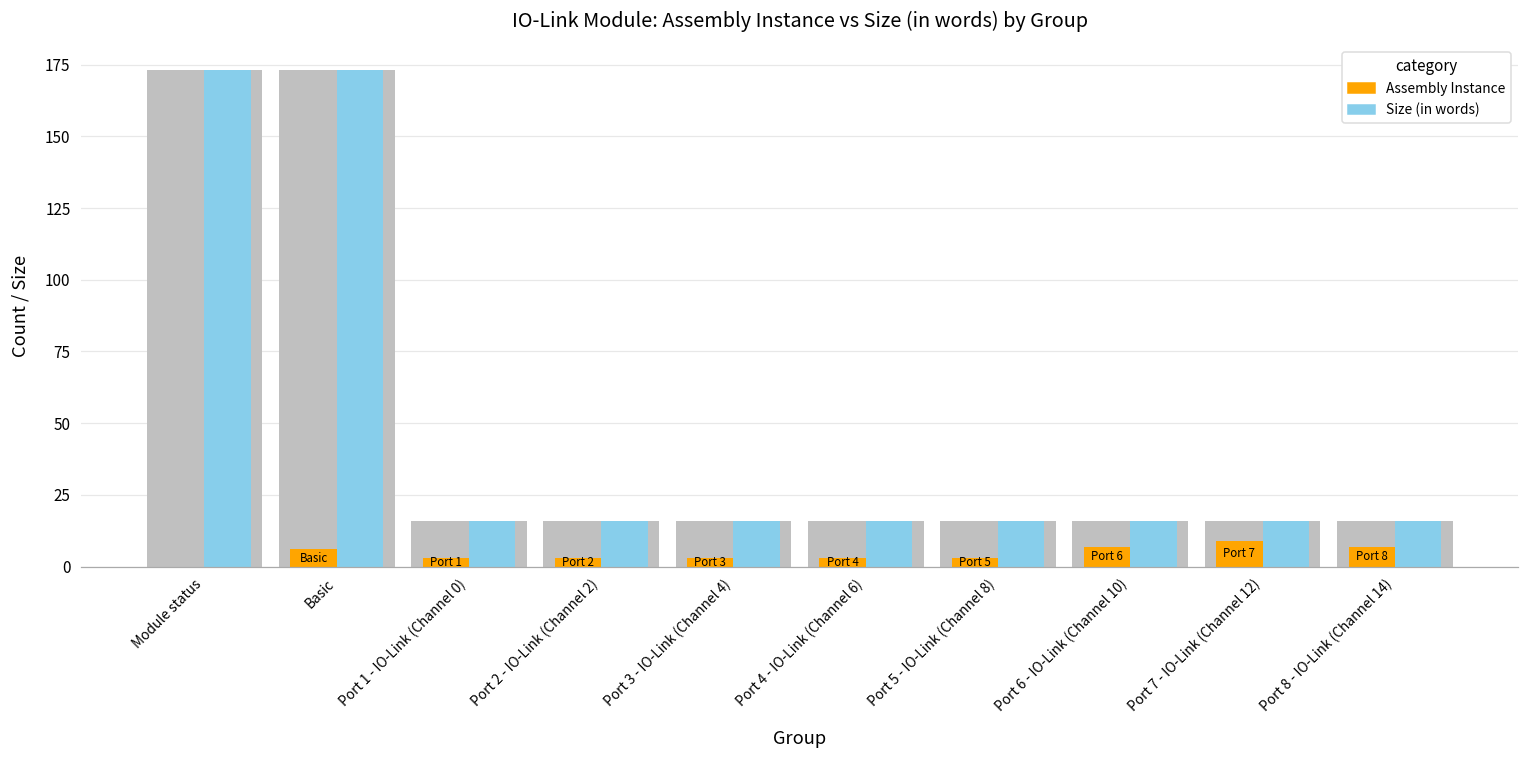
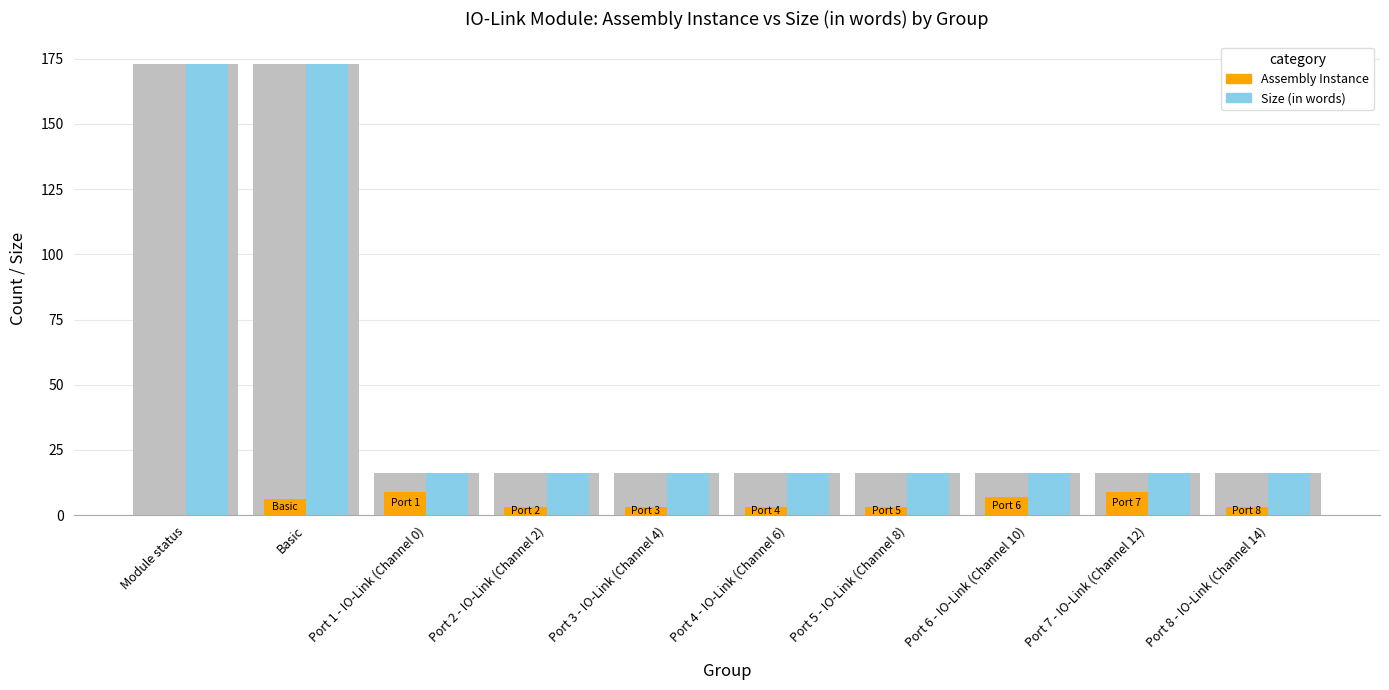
Assembly Instance, Port 1 - IO-Link (Channel 0): 3 -> 9
Assembly Instance, Port 8 - IO-Link (Channel 14): 7 -> 3
